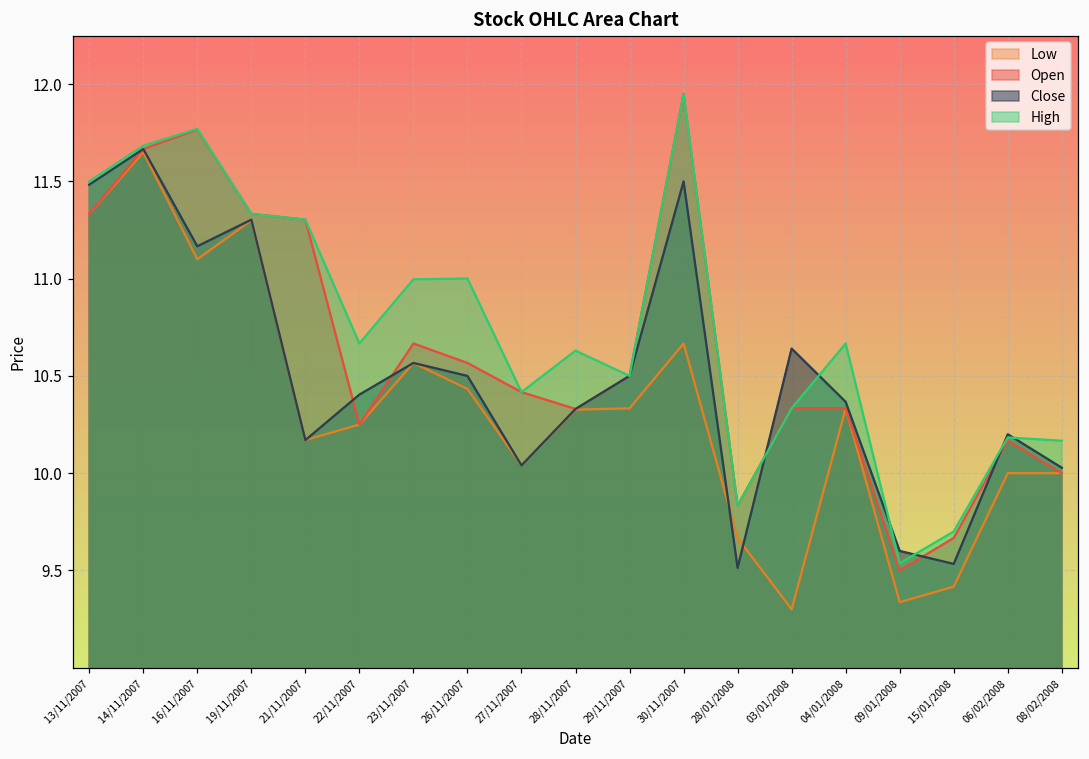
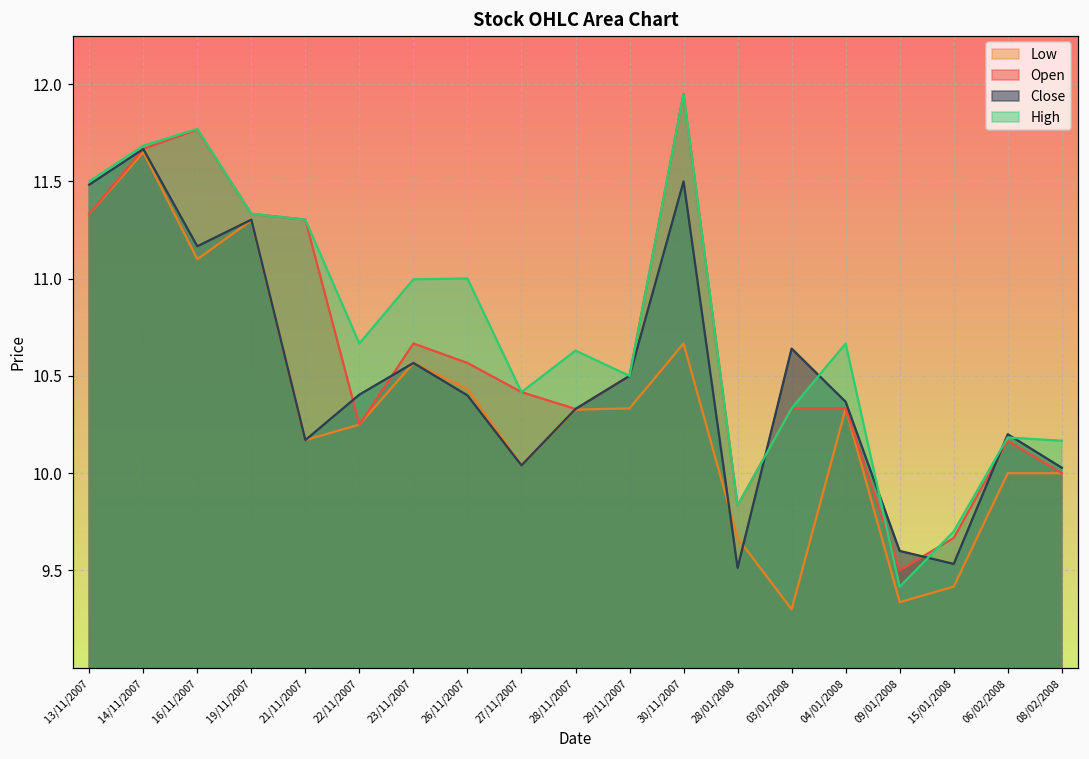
Close, 26/11/2007: 10.5 -> 10.4
High, 09/01/2008: 9.54 -> 9.42
